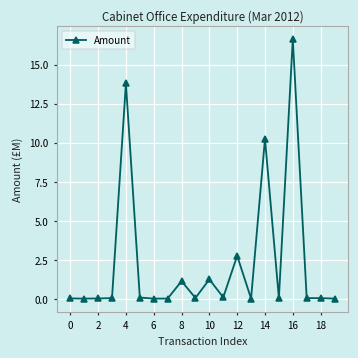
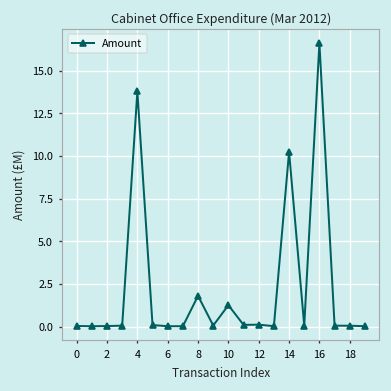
8: 1.1 -> 1.8
12: 2.8 -> 0.1
